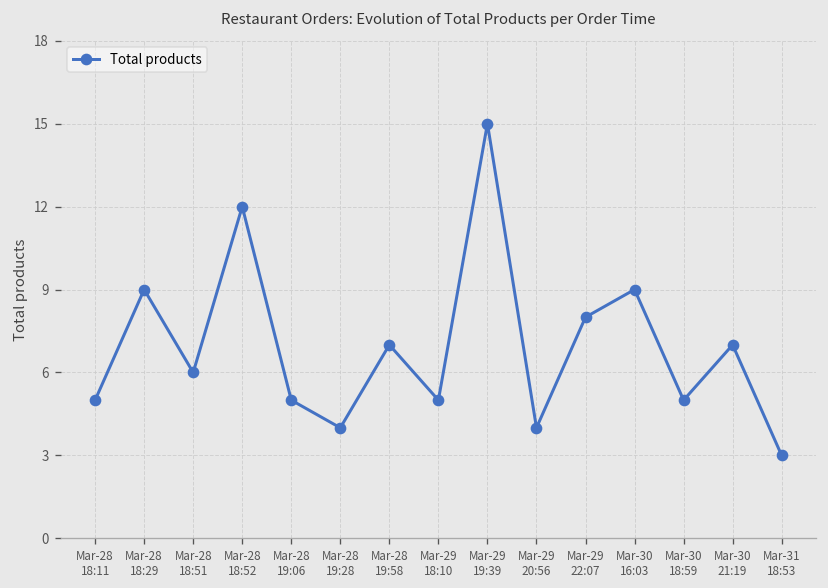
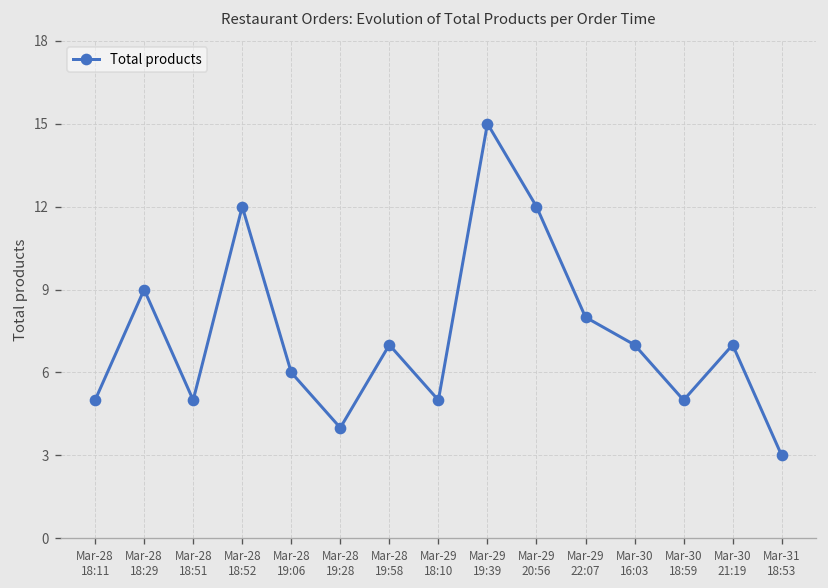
Mar-28 18:51: 6 -> 5
Mar-28 19:06: 5 -> 6
Mar-29 20:56: 4 -> 12
Mar-30 16:03: 9 -> 7
